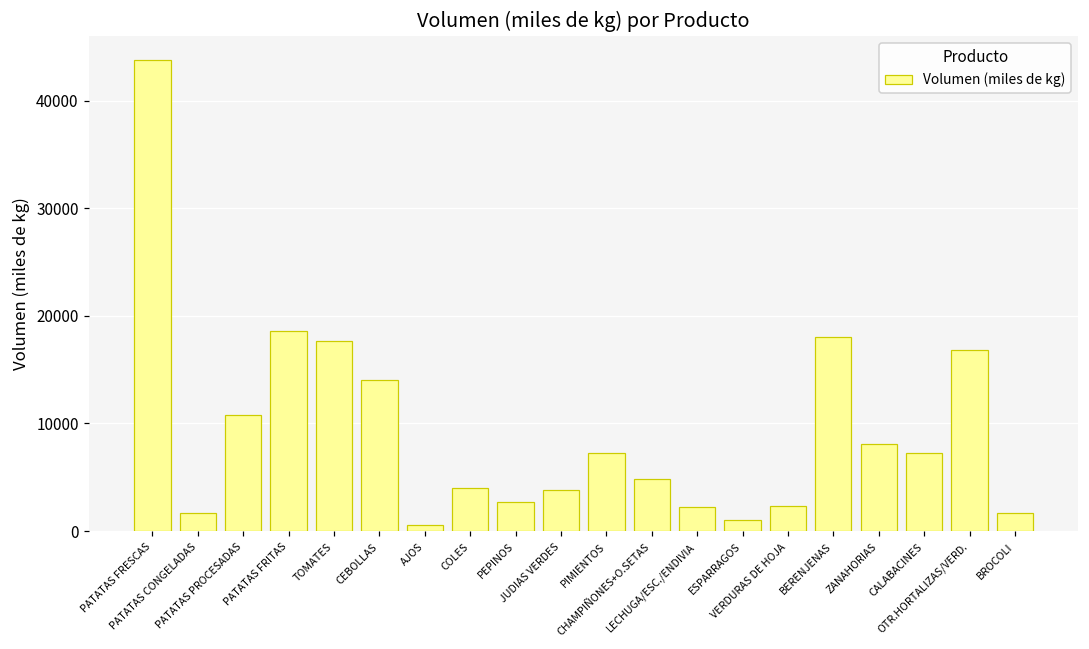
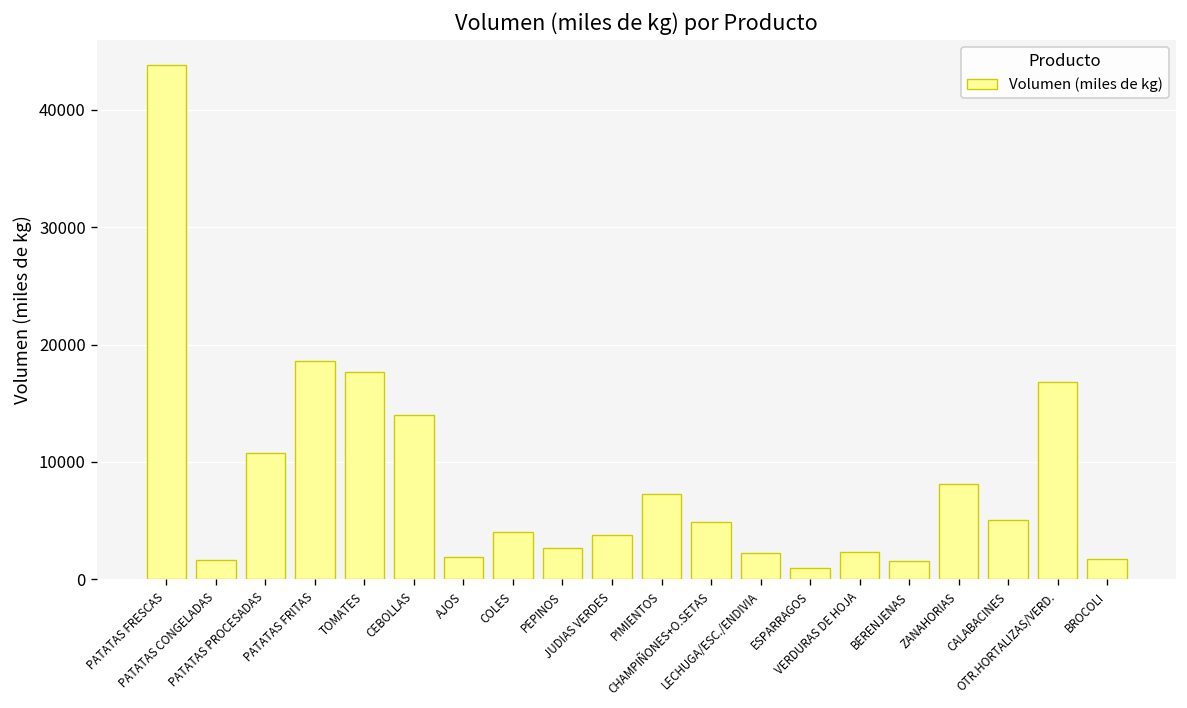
AJOS: 1000 -> 2000
BERENJENAS: 18000 -> 2000
CALABACINES: 7000 -> 5000
